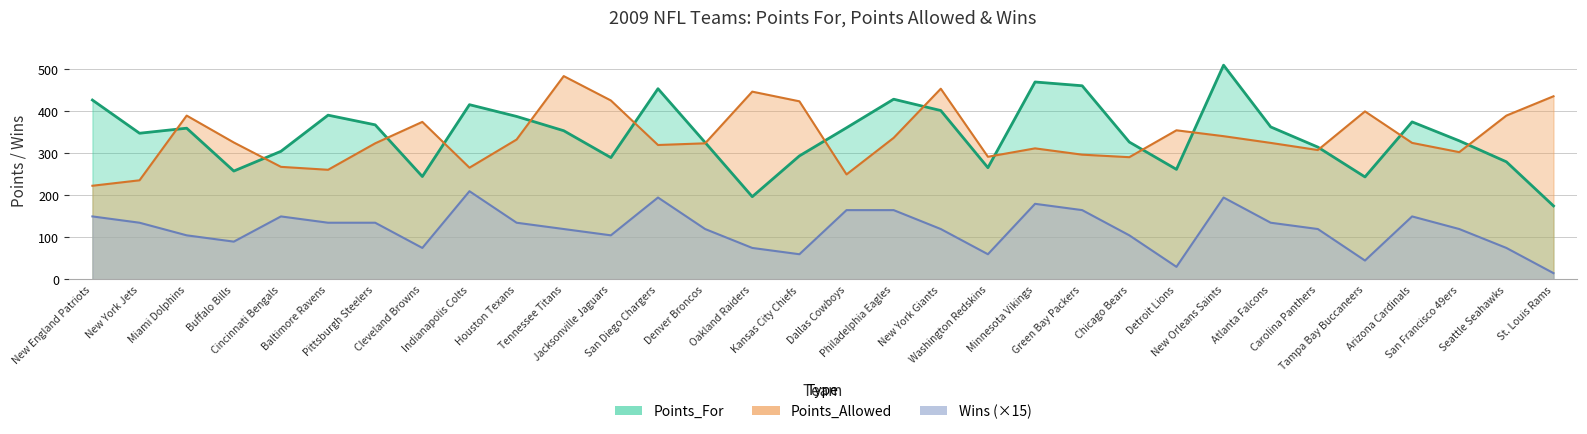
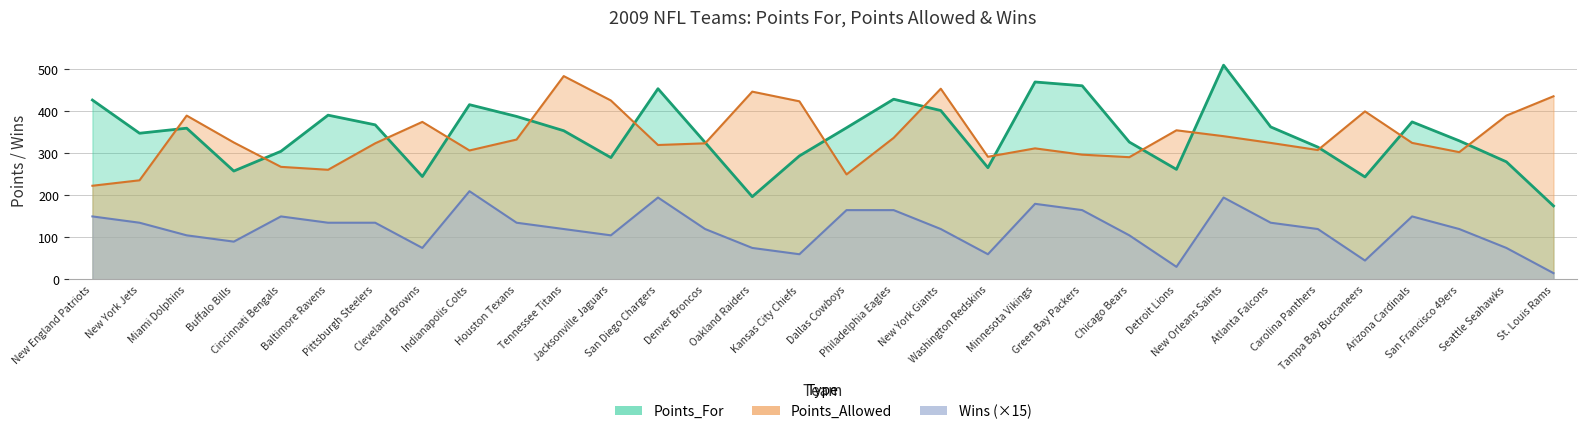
Points_Allowed, Indianapolis Colts: 270 -> 310
